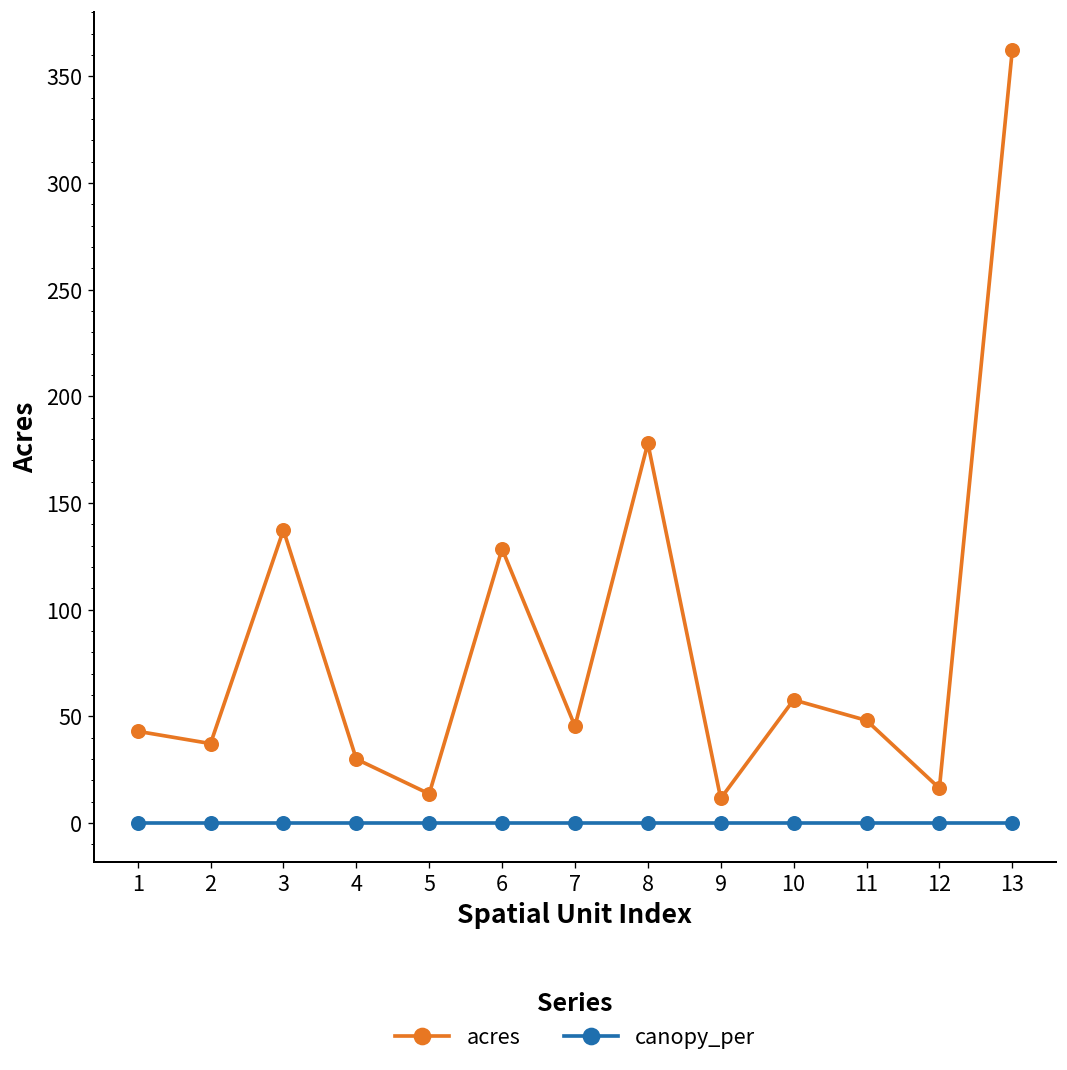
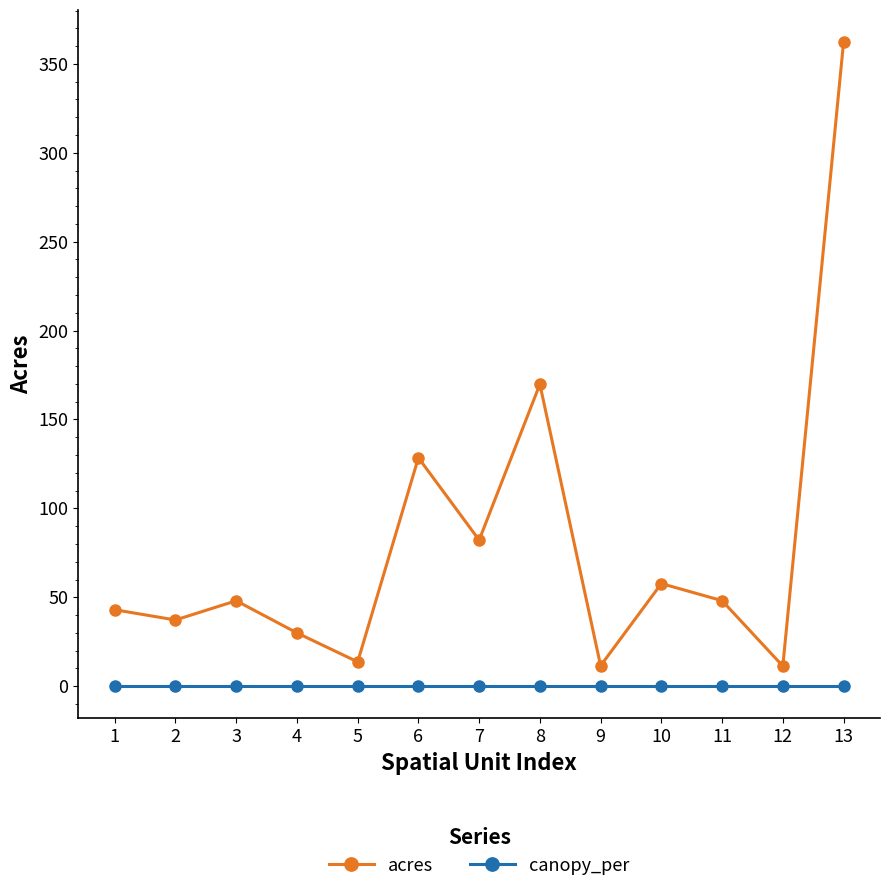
acres, 3: 137 -> 48
acres, 7: 45 -> 82
acres, 8: 178 -> 170
acres, 12: 16 -> 11
